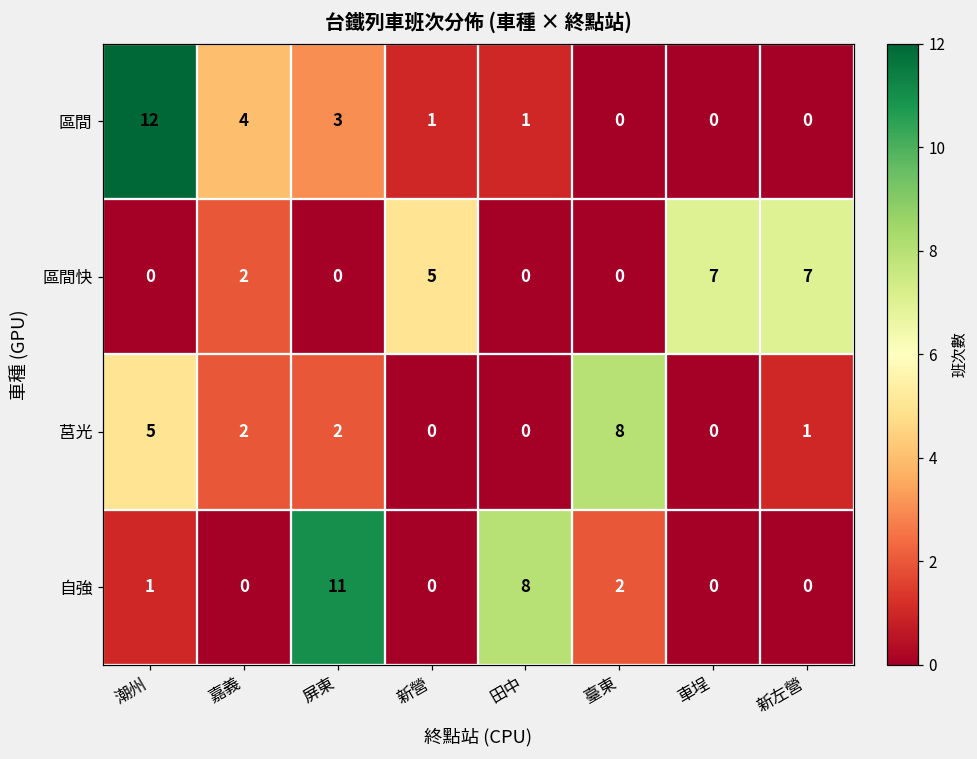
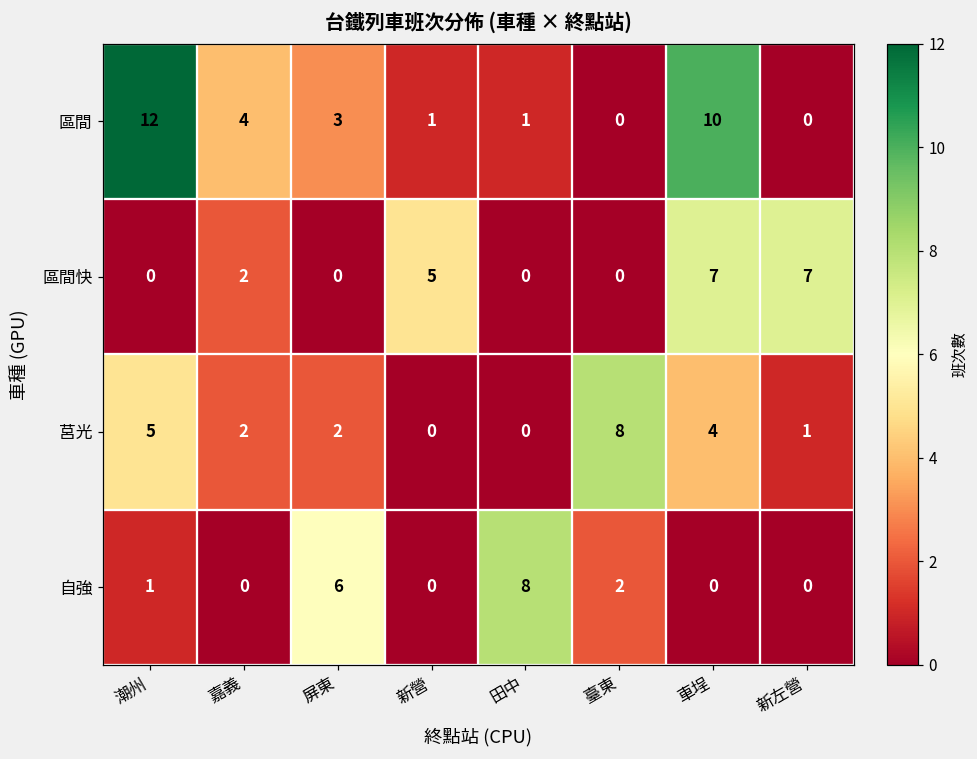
區間, 車埕: 0 -> 10
莒光, 車埕: 0 -> 4
自強, 屏東: 11 -> 6
